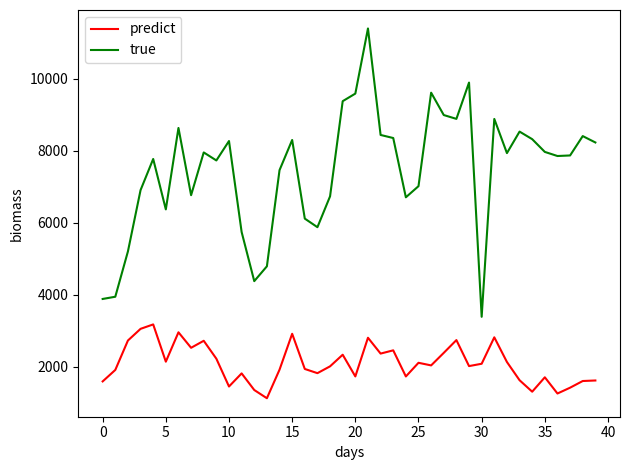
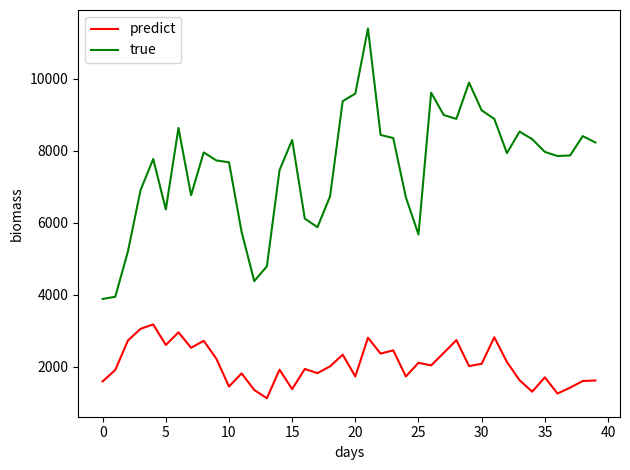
predict, 5: 2100 -> 2600
true, 10: 8300 -> 7700
predict, 15: 2900 -> 1400
true, 25: 7000 -> 5700
true, 30: 3400 -> 9100
